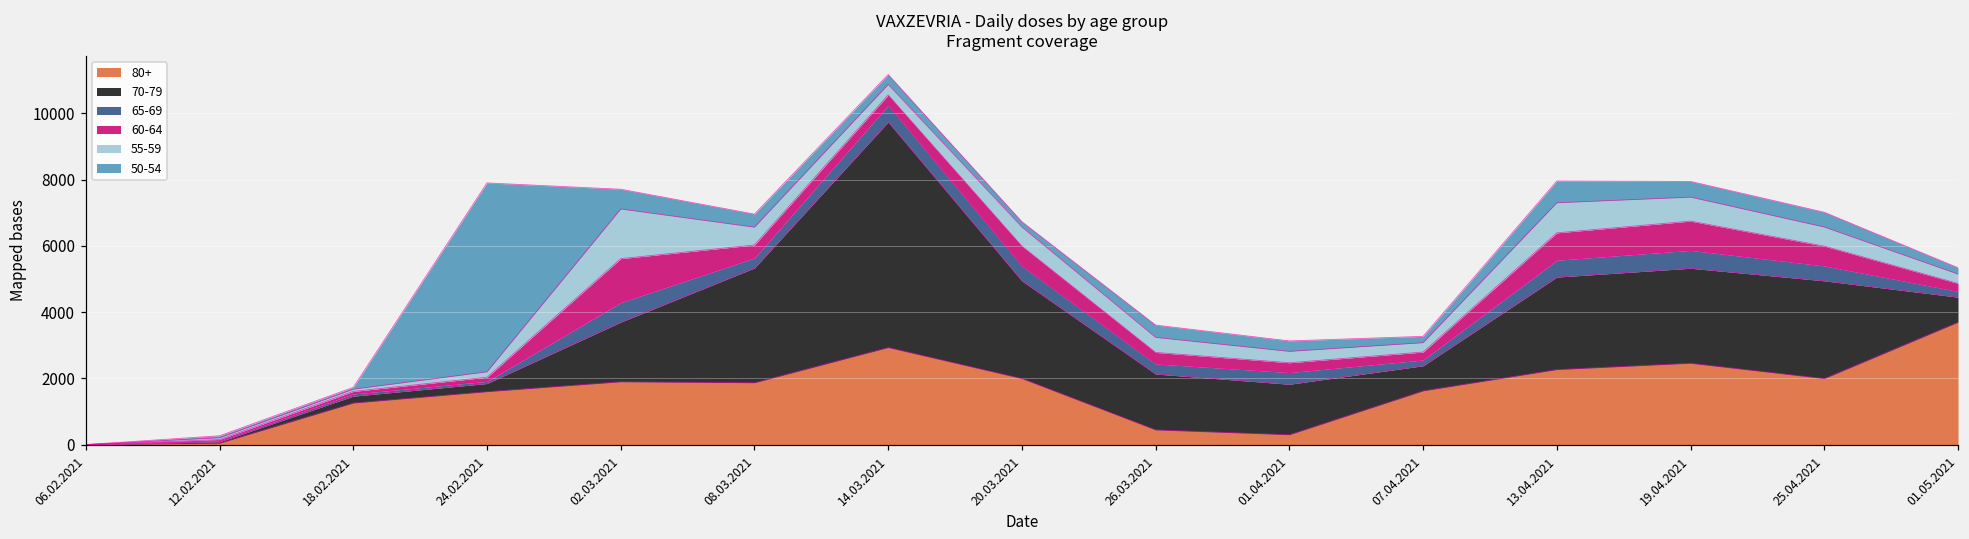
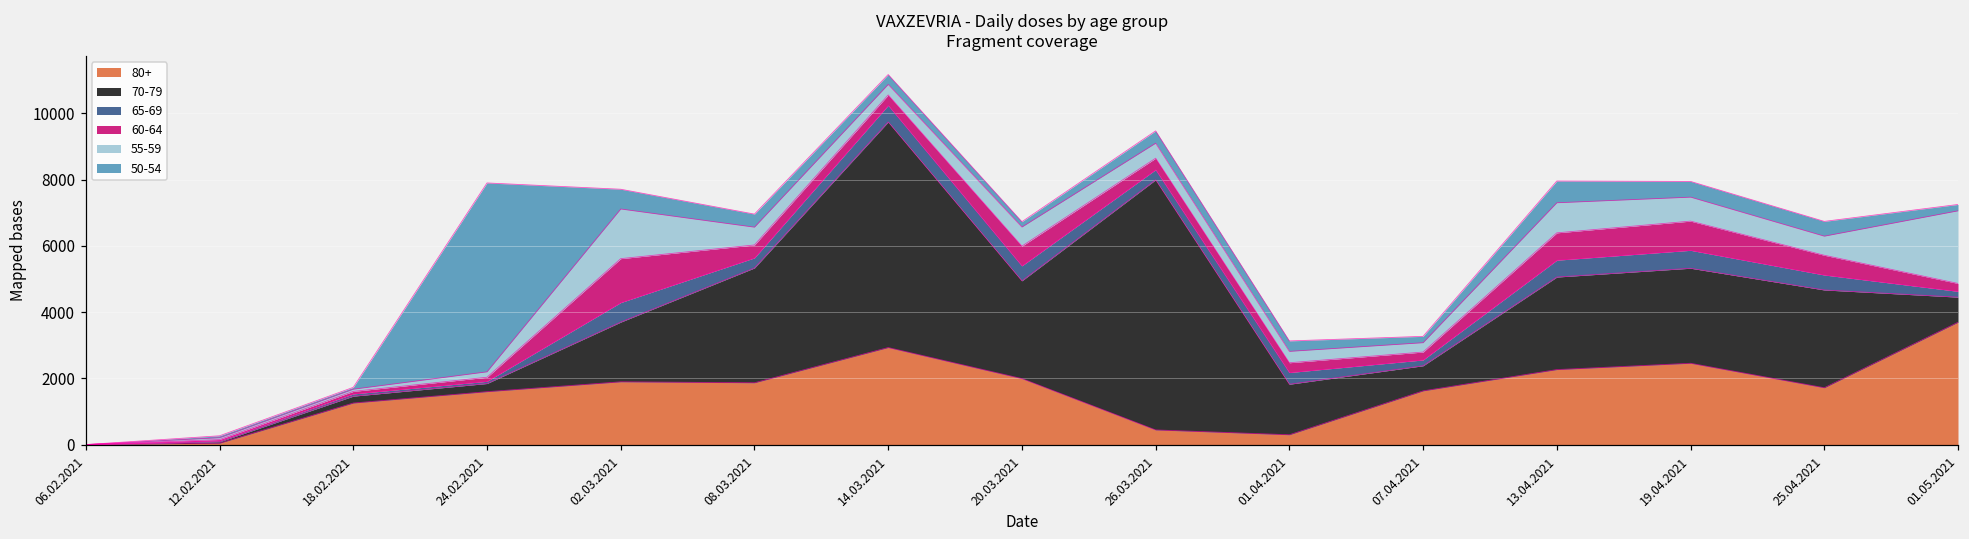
70-79, 26.03.2021: 1700 -> 7600
80+, 25.04.2021: 2000 -> 1700
55-59, 01.05.2021: 300 -> 2200
